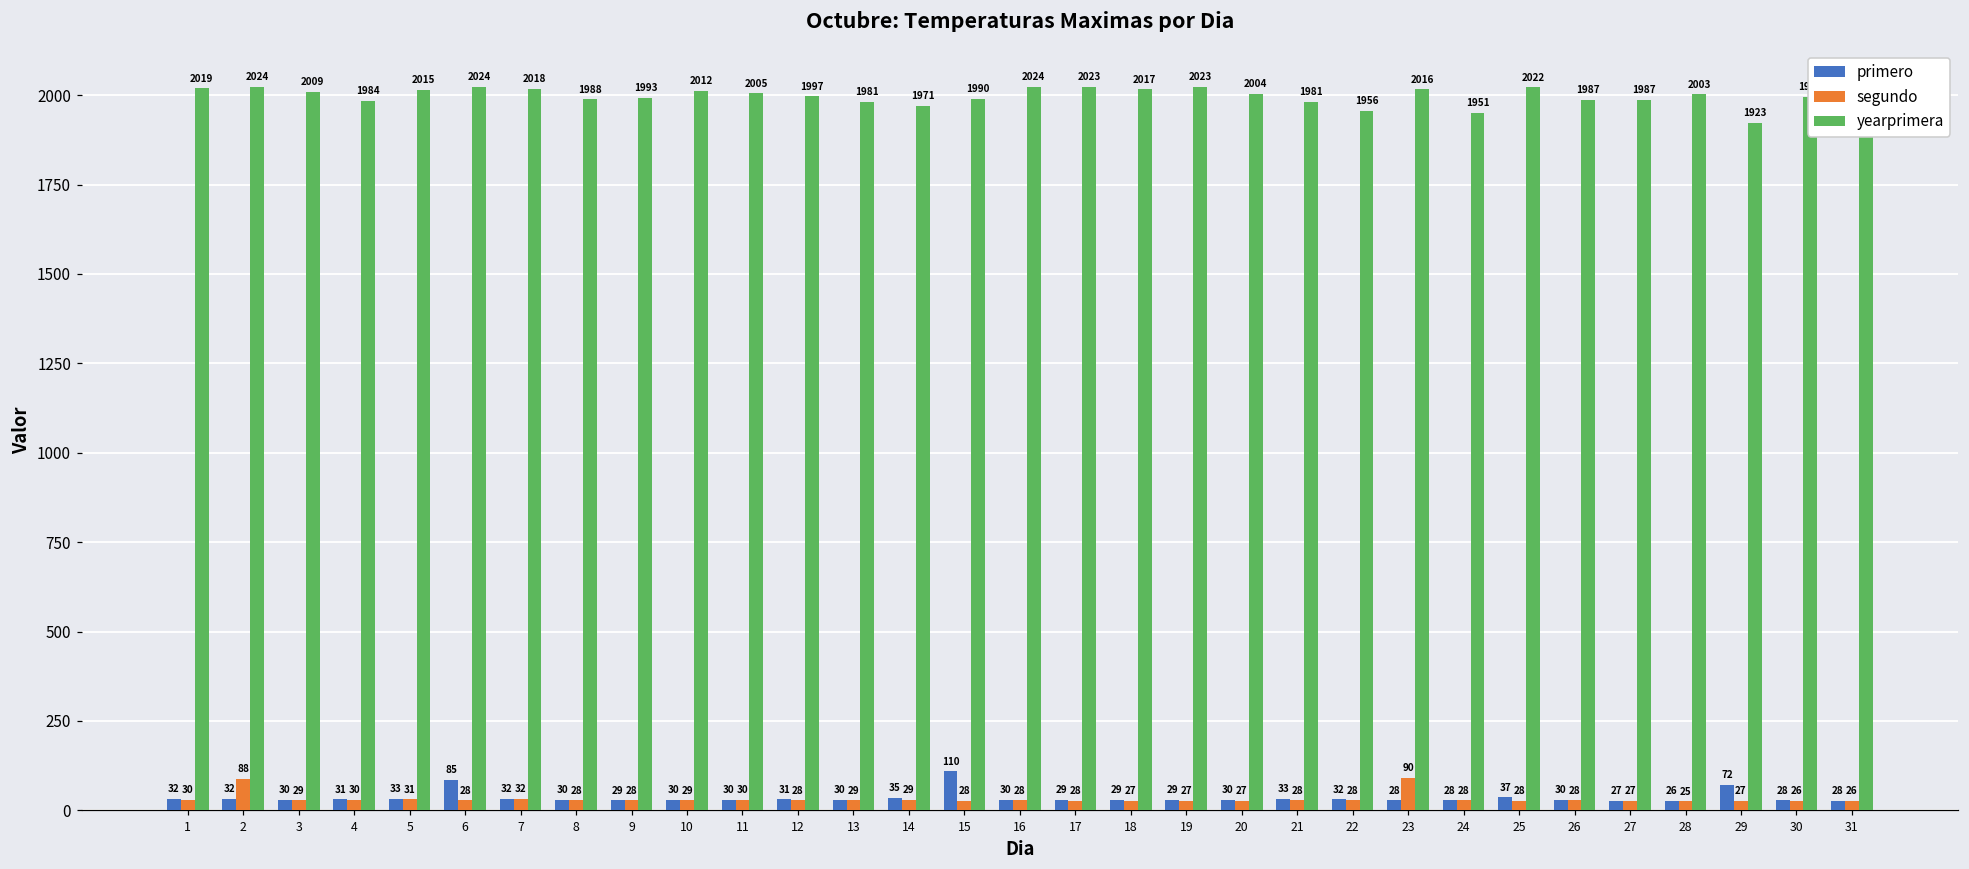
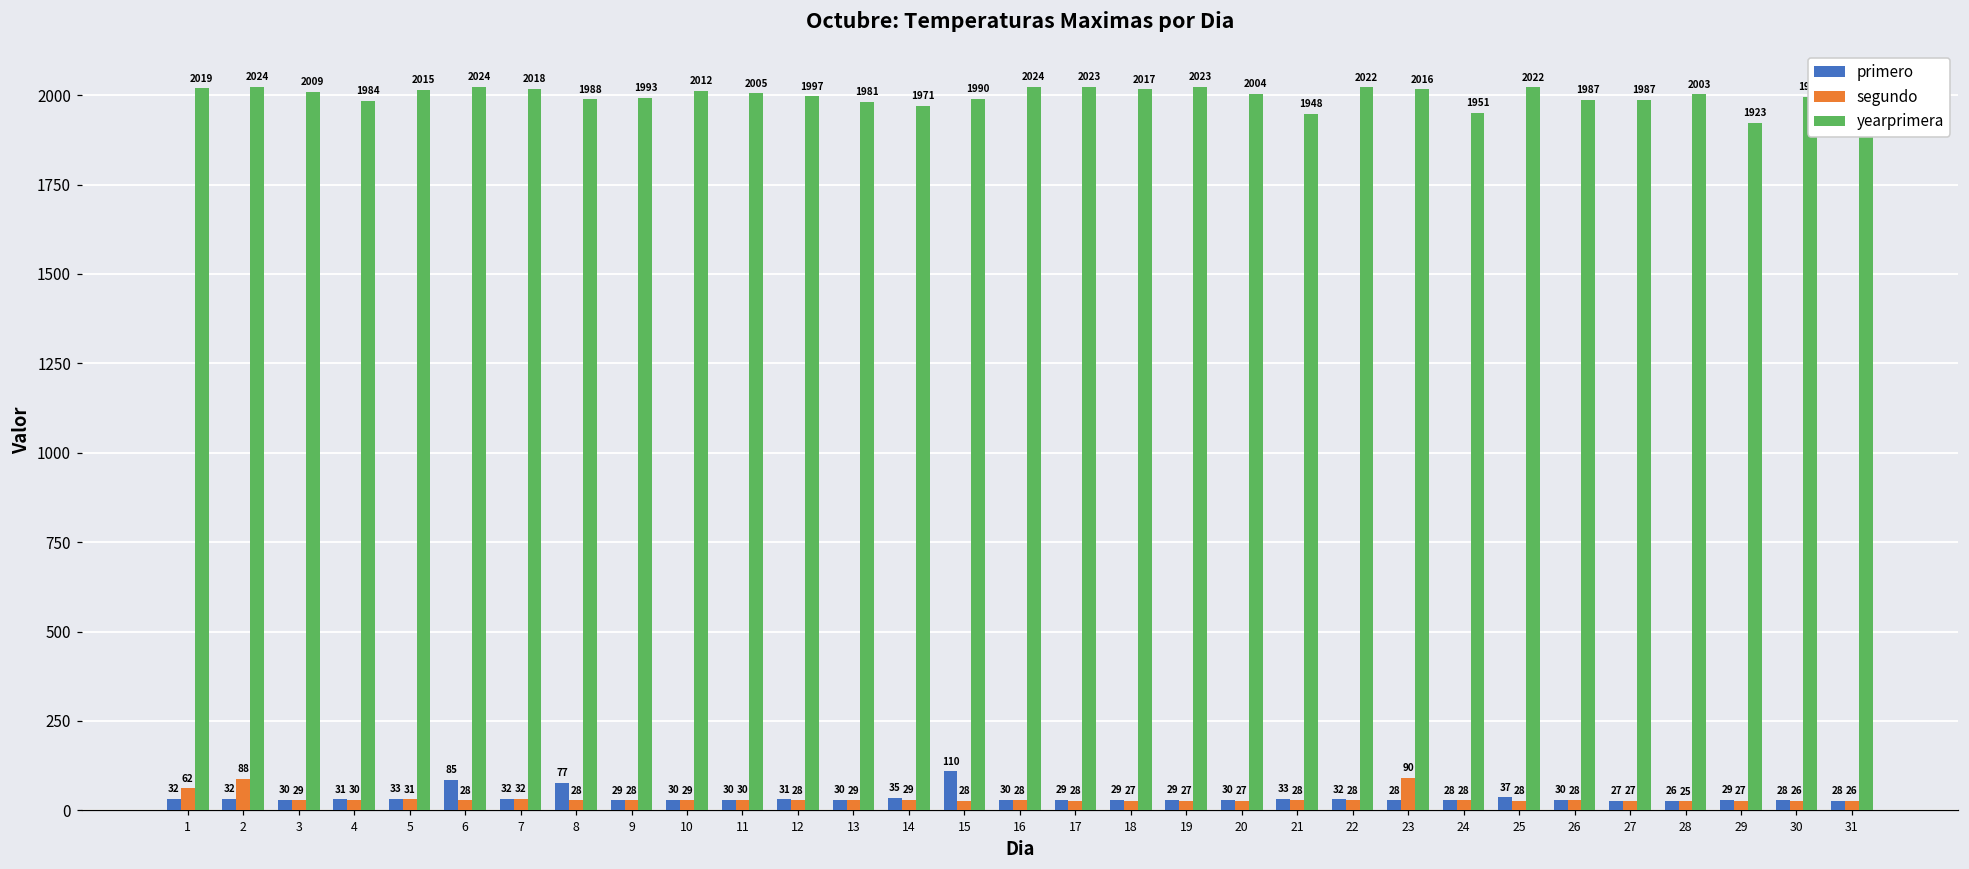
segundo, 1: 30 -> 62
primero, 8: 30 -> 77
yearprimera, 21: 1981 -> 1948
yearprimera, 22: 1956 -> 2022
primero, 29: 72 -> 29
